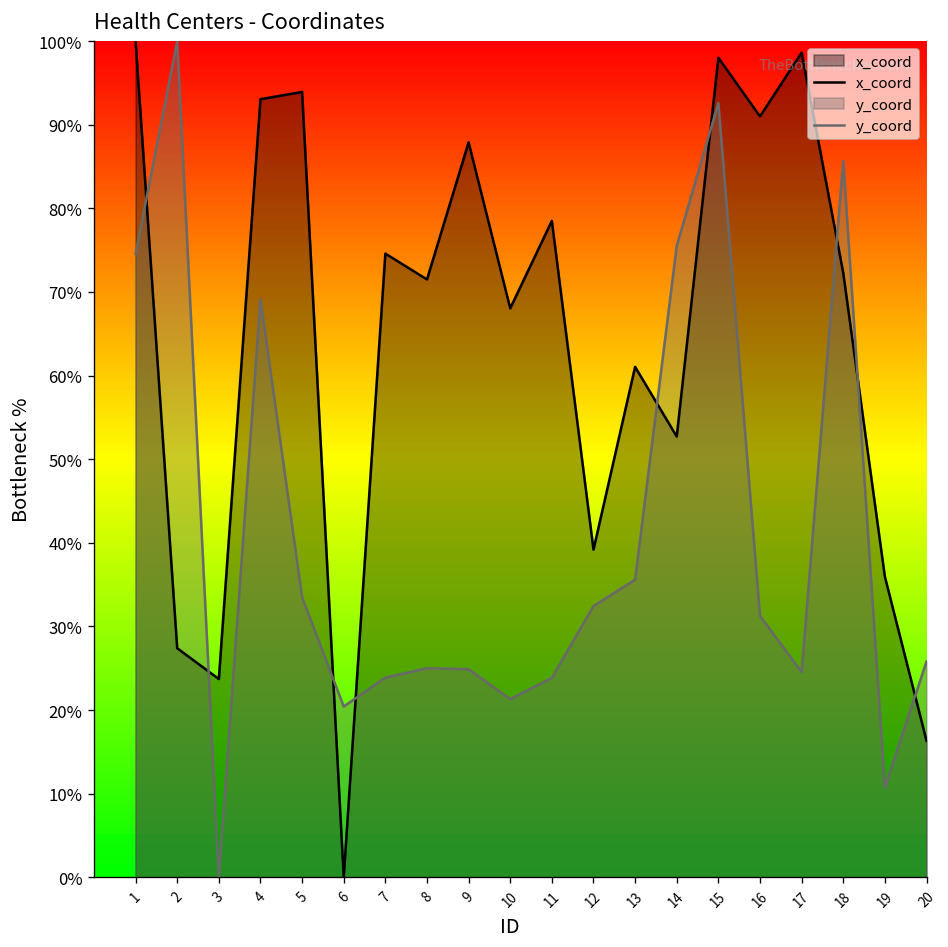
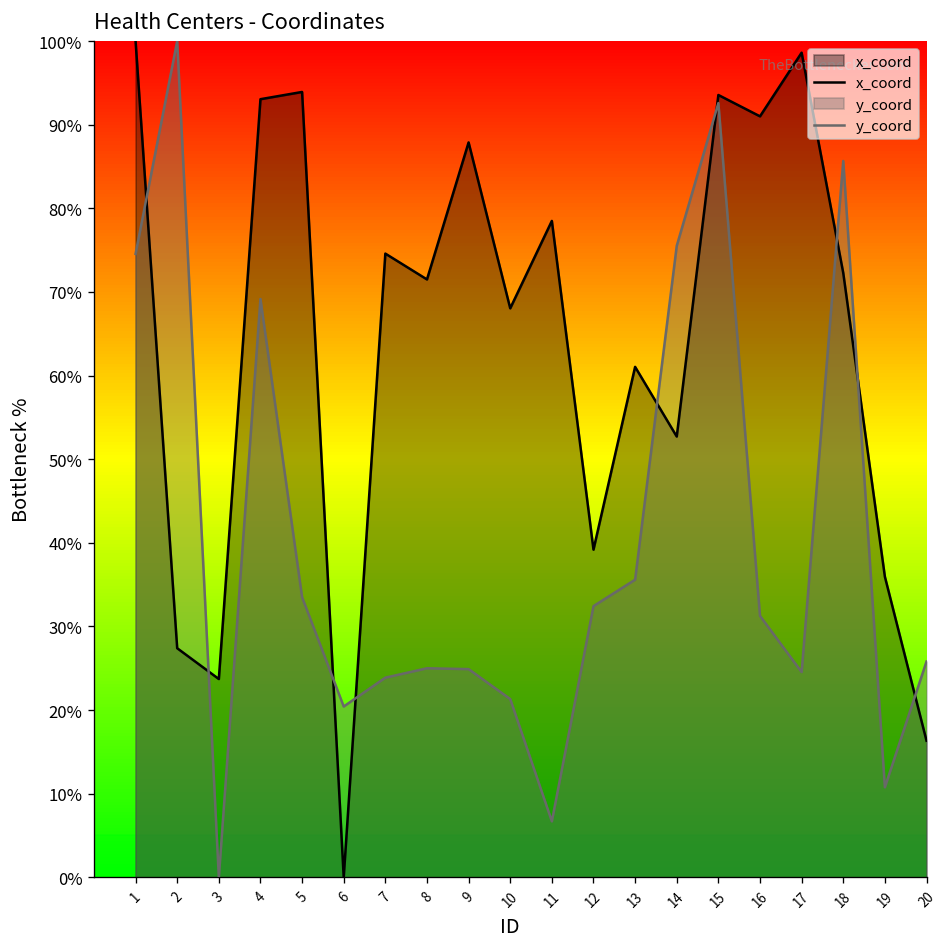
y_coord, 11: 24% -> 7%
x_coord, 15: 98% -> 94%
